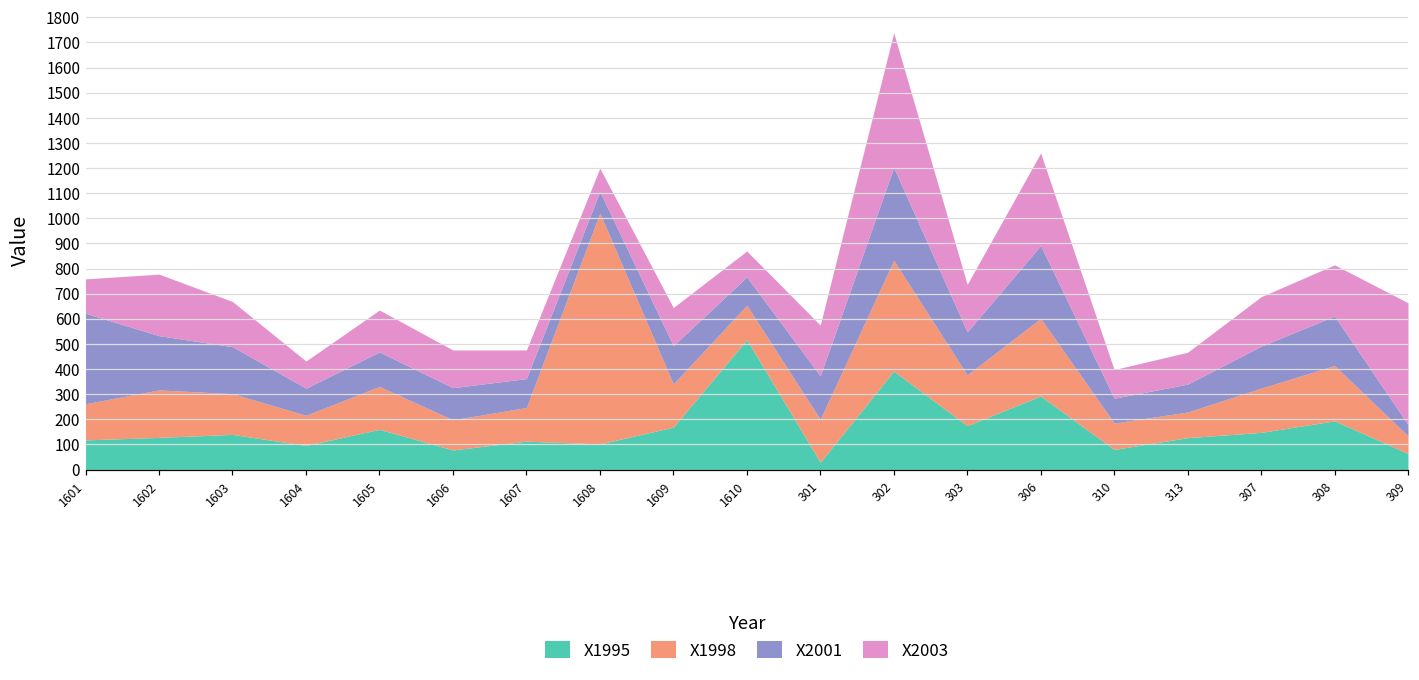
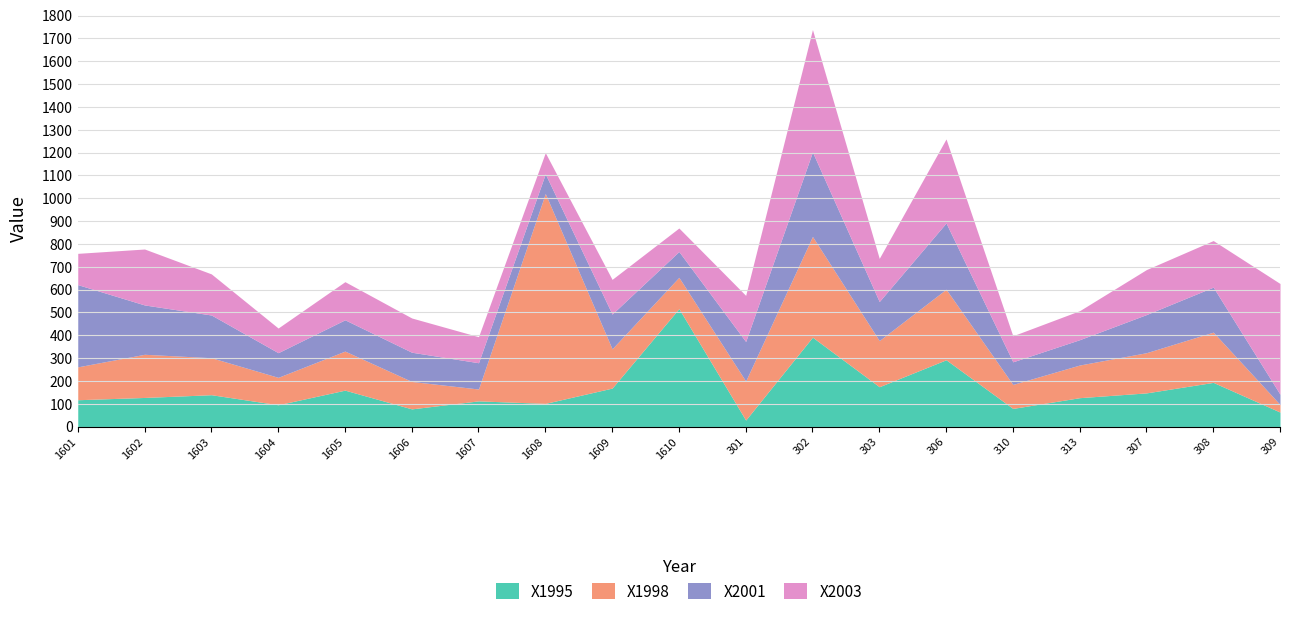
X1998, 1607: 130 -> 50
X1998, 313: 100 -> 140
X1998, 309: 70 -> 30
